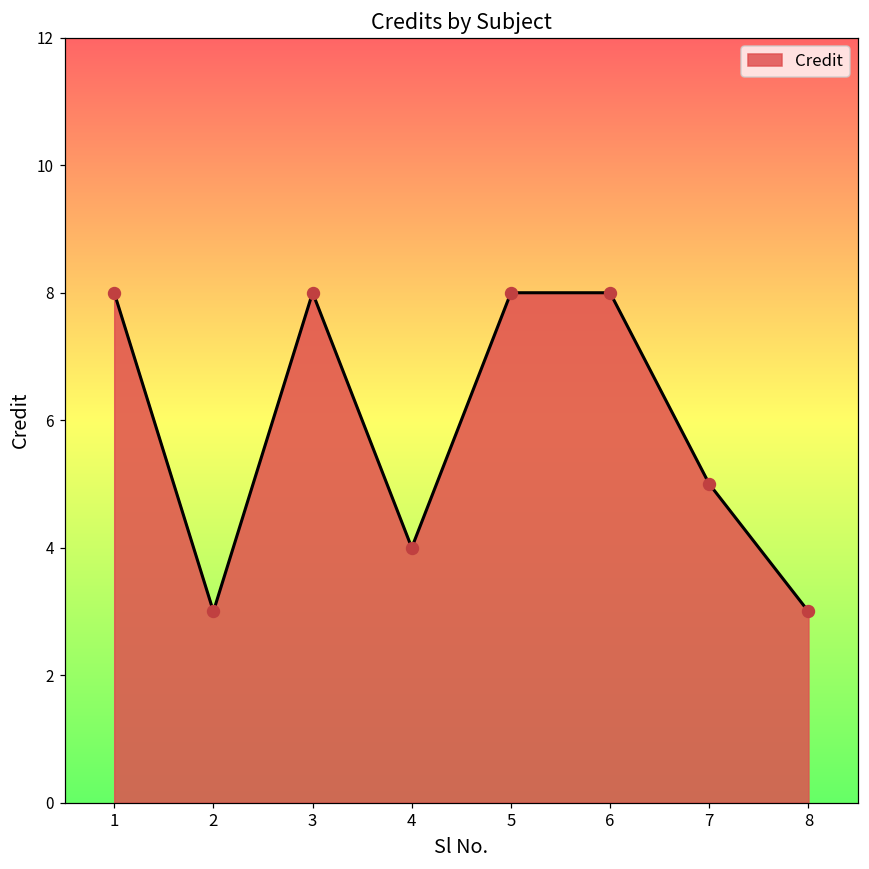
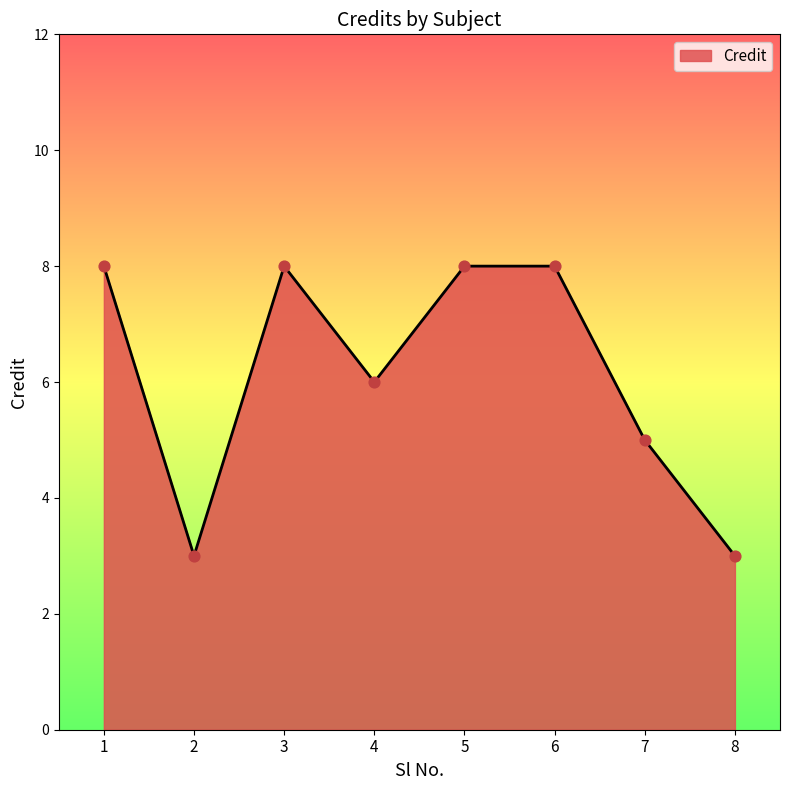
4: 4 -> 6
